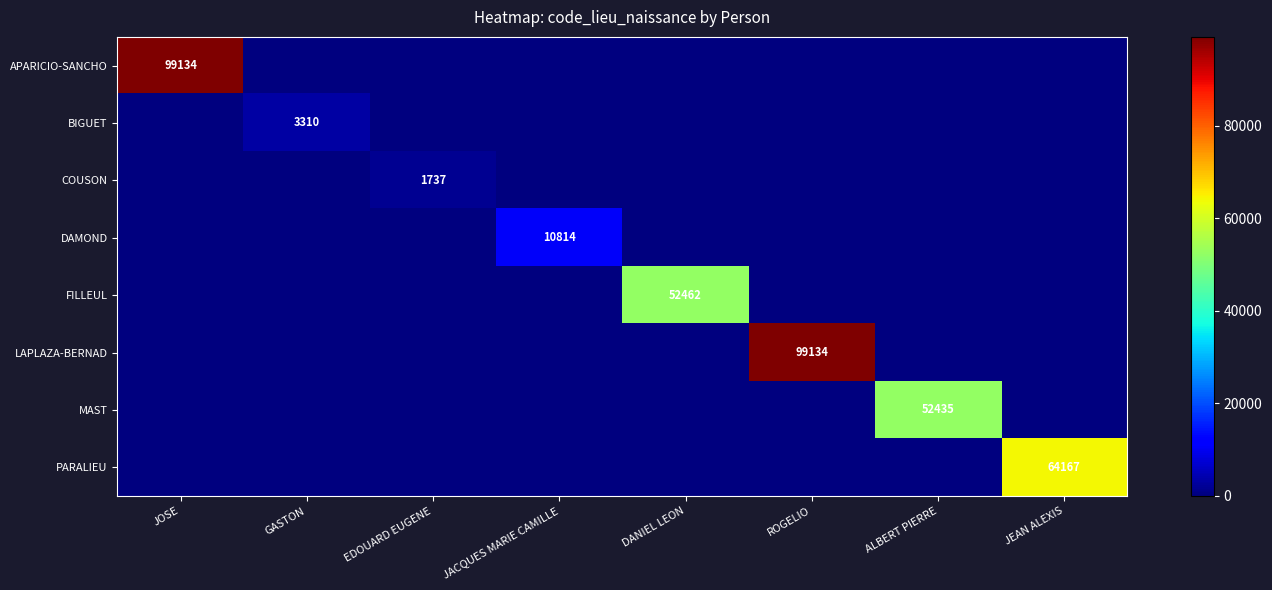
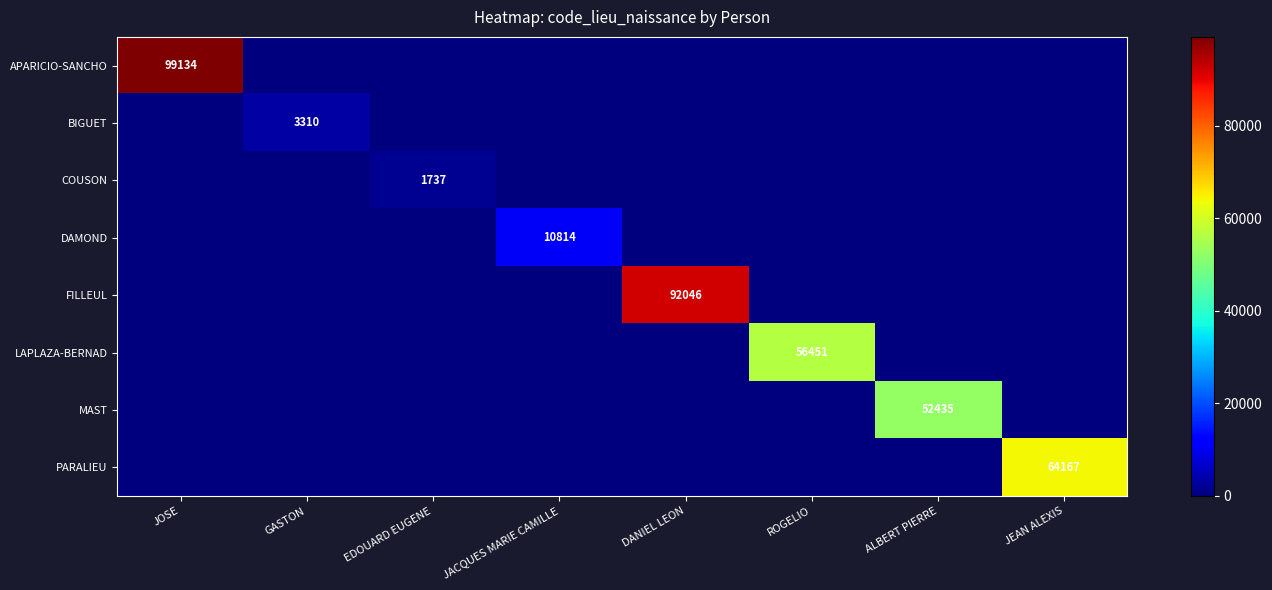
FILLEUL, DANIEL LEON: 52462 -> 92046
LAPLAZA-BERNAD, ROGELIO: 99134 -> 56451
